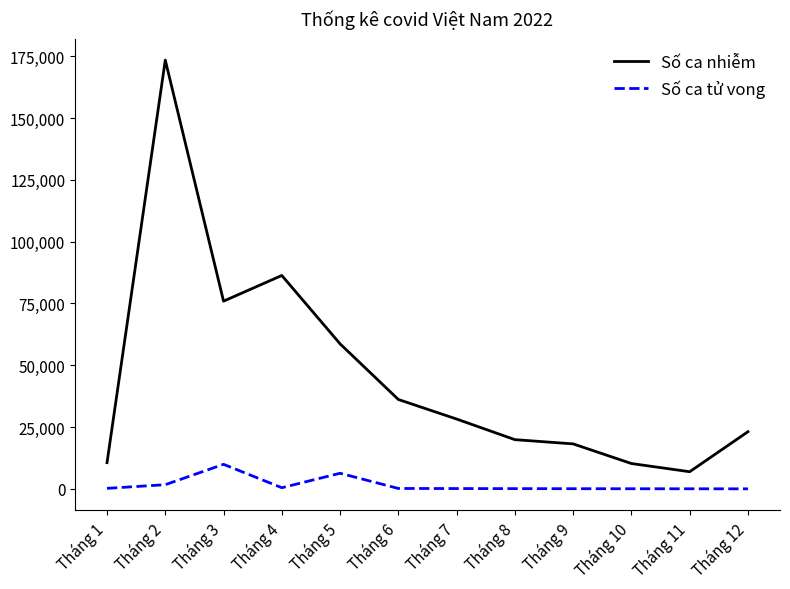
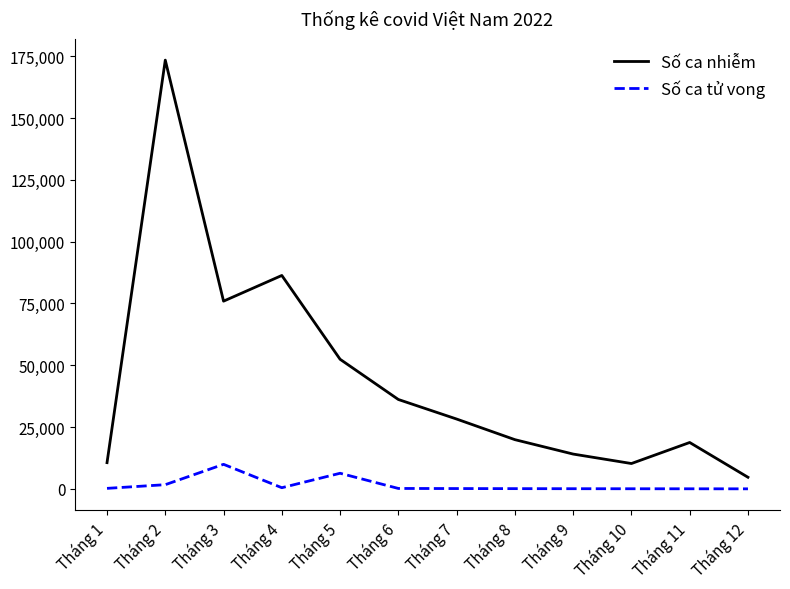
Số ca nhiễm, Tháng 5: 59,000 -> 52,000
Số ca nhiễm, Tháng 9: 18,000 -> 14,000
Số ca nhiễm, Tháng 11: 7,000 -> 19,000
Số ca nhiễm, Tháng 12: 23,000 -> 5,000
